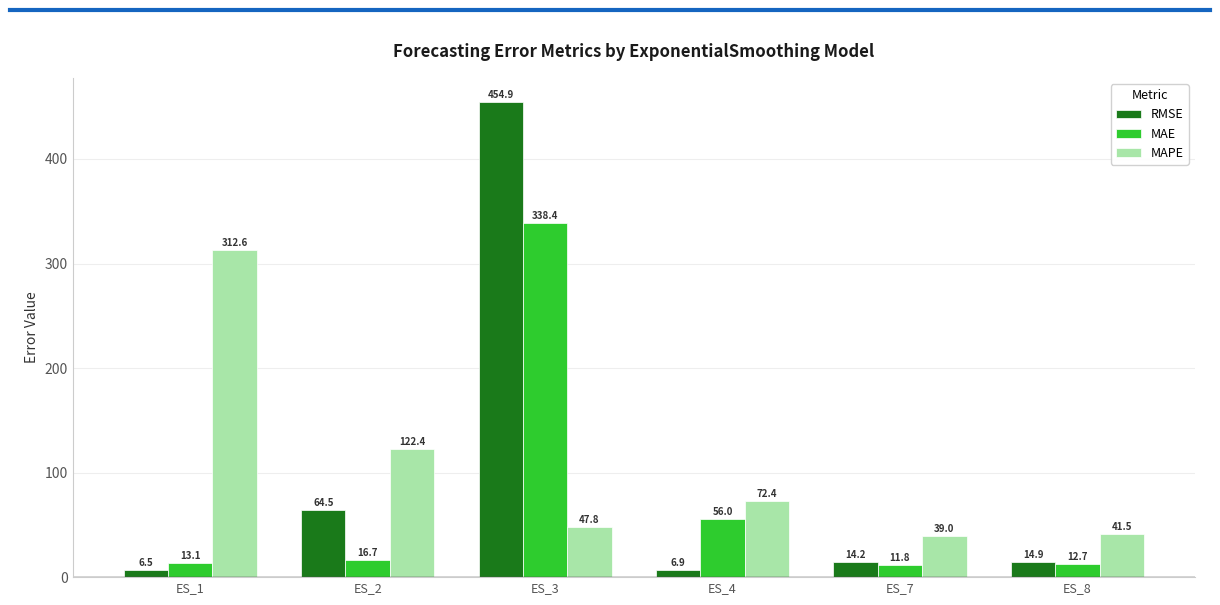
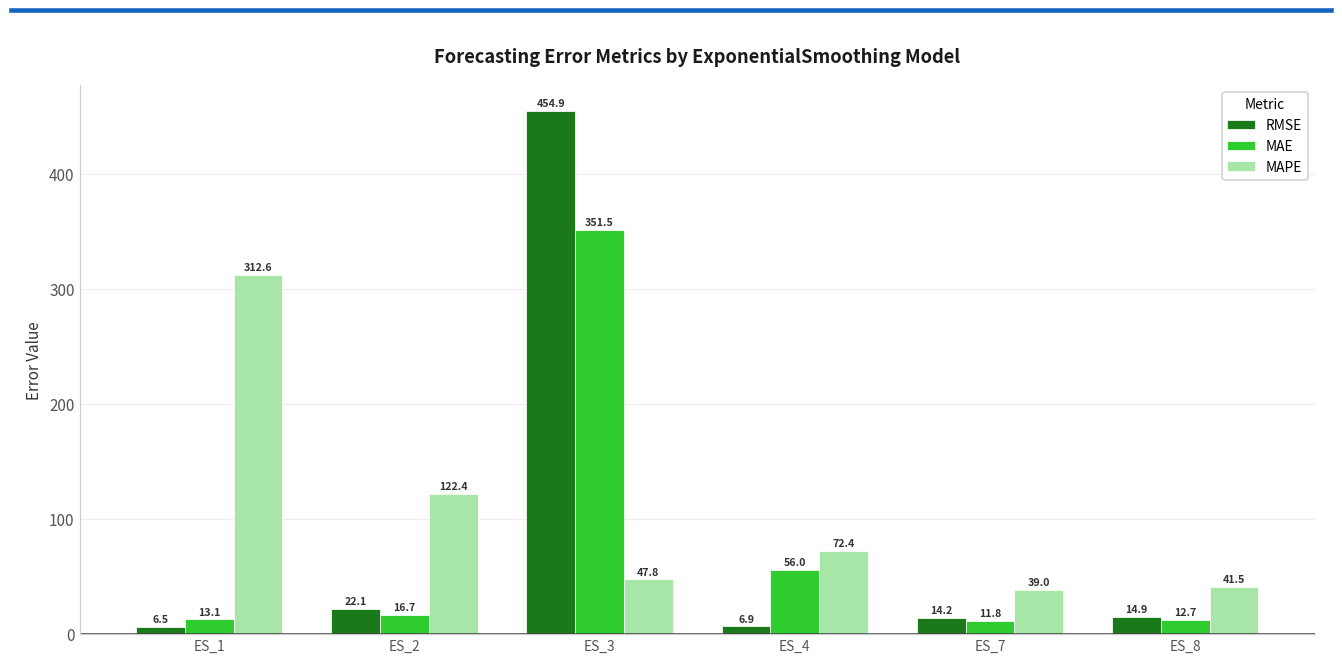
RMSE, ES_2: 64.5 -> 22.1
MAE, ES_3: 338.4 -> 351.5
